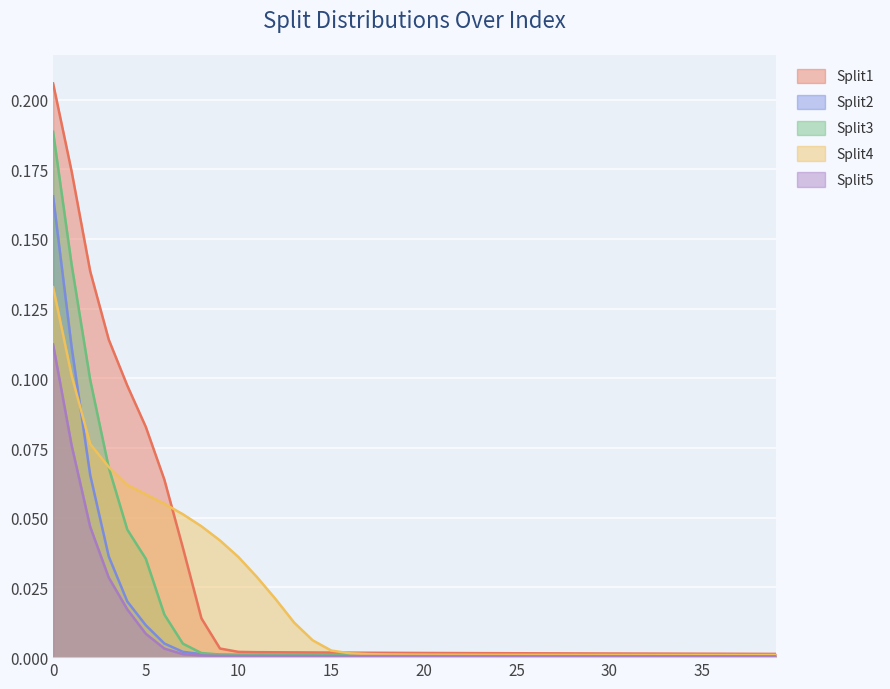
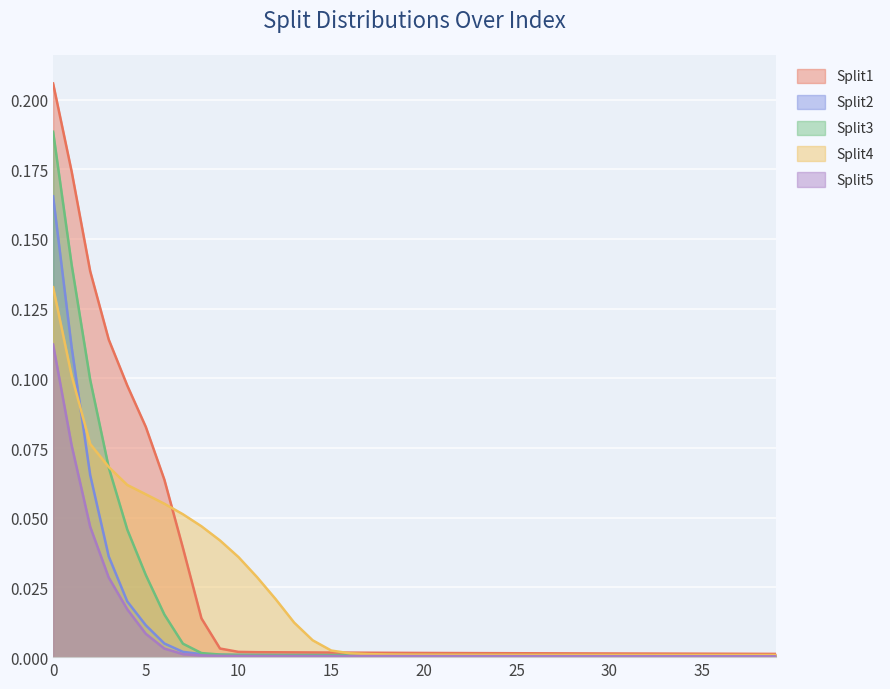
Split3, 5: 0.035 -> 0.029
